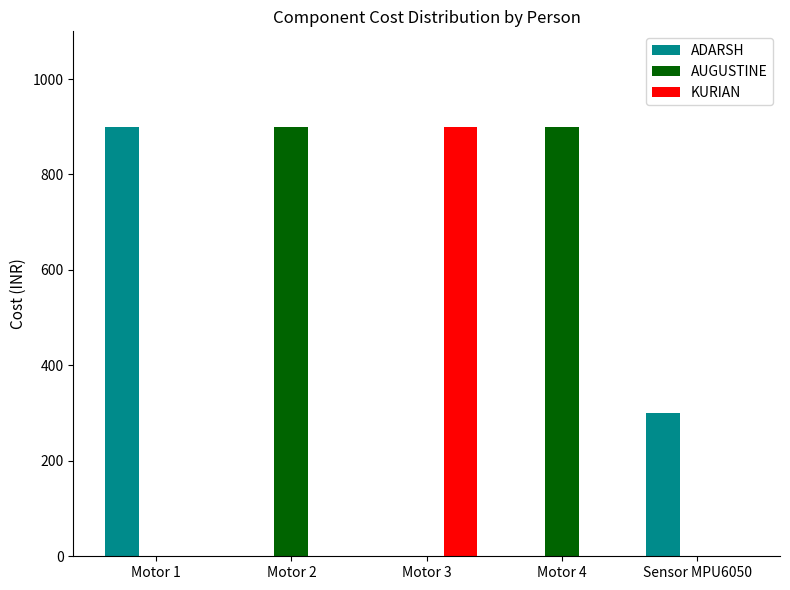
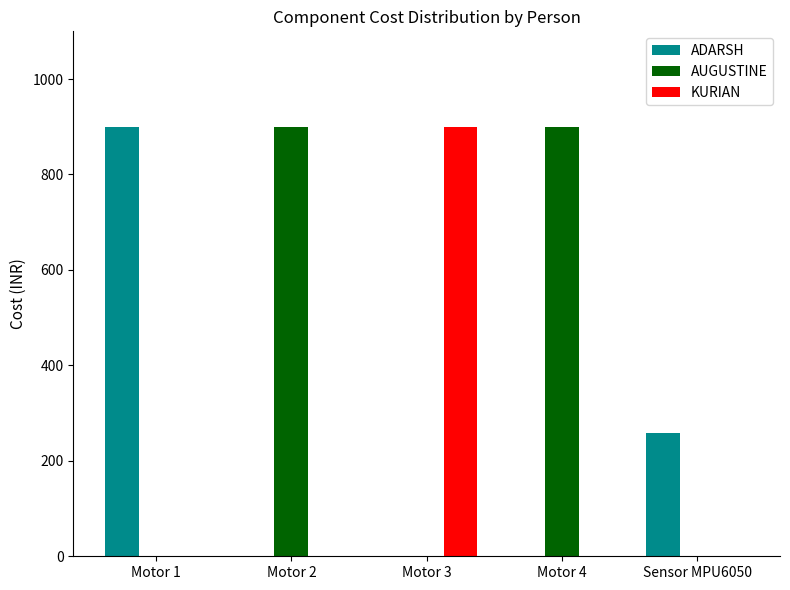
ADARSH, Sensor MPU6050: 300 -> 260
